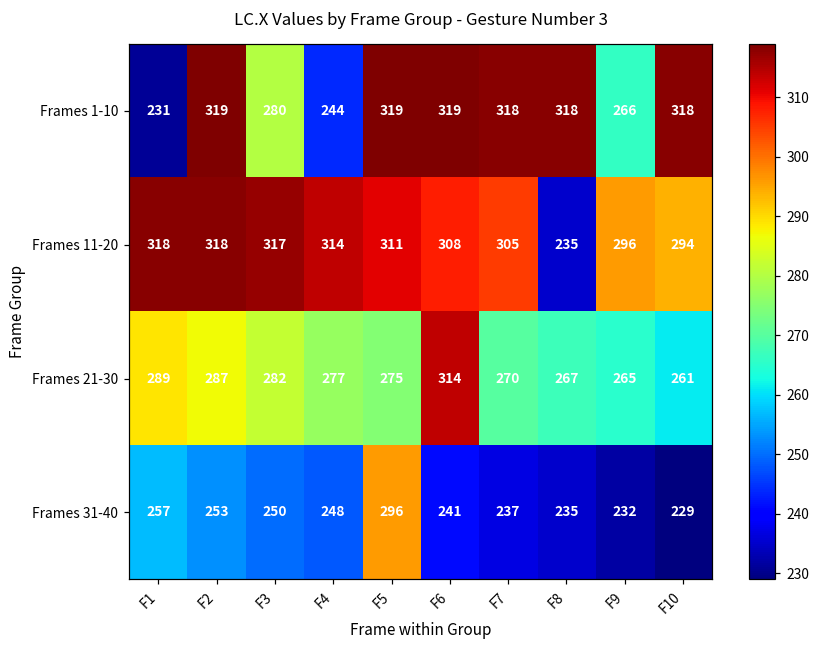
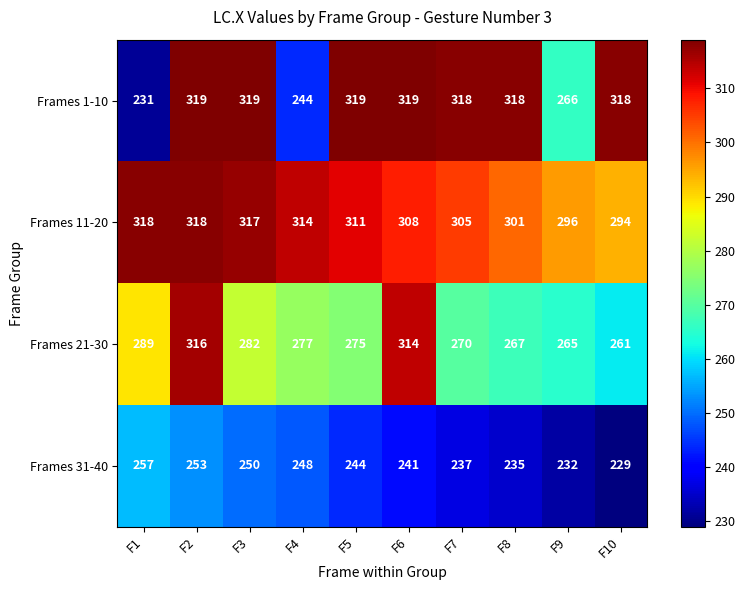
Frames 1-10, F3: 280 -> 319
Frames 11-20, F8: 235 -> 301
Frames 21-30, F2: 287 -> 316
Frames 31-40, F5: 296 -> 244
